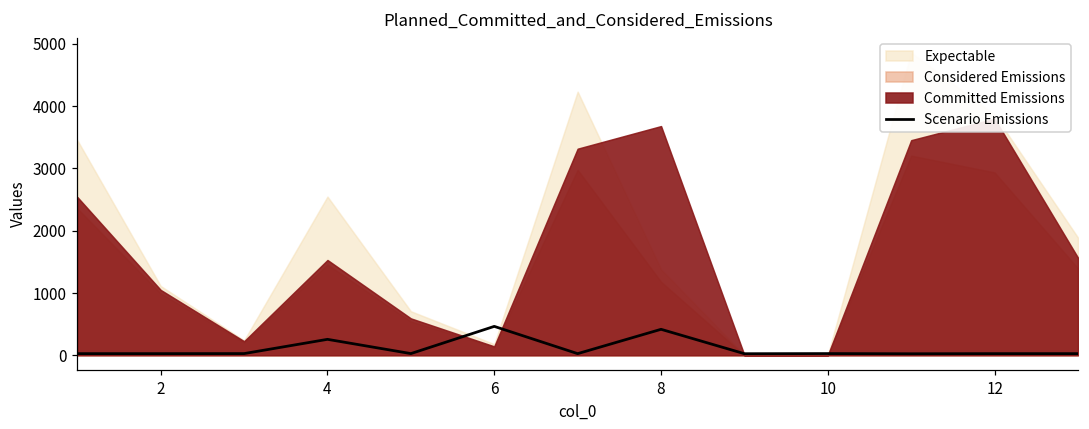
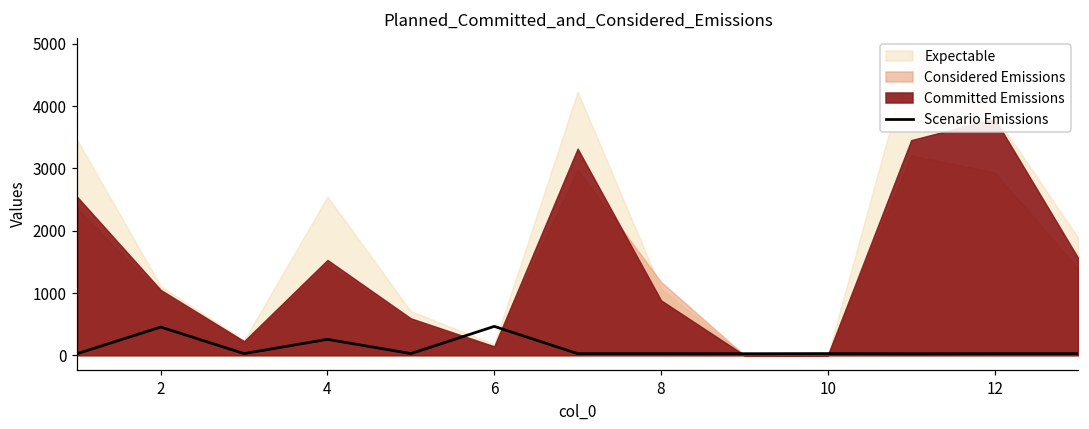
Scenario Emissions, 2: 0 -> 500
Scenario Emissions, 8: 400 -> 0
Expectable, 8: 1400 -> 1100
Committed Emissions, 8: 3700 -> 900
